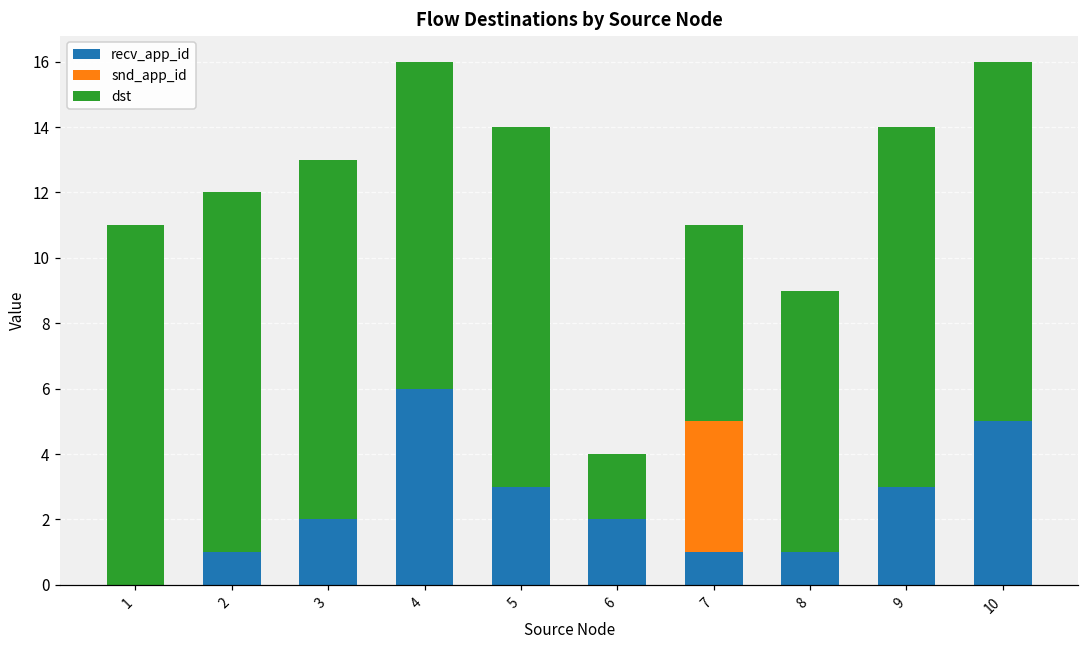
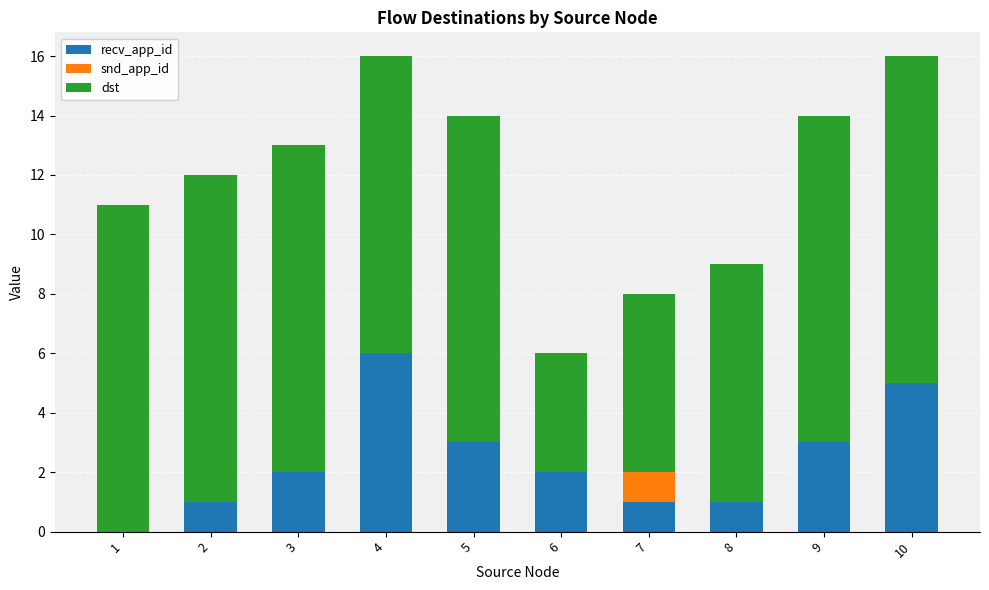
dst, 6: 2 -> 4
snd_app_id, 7: 4 -> 1
